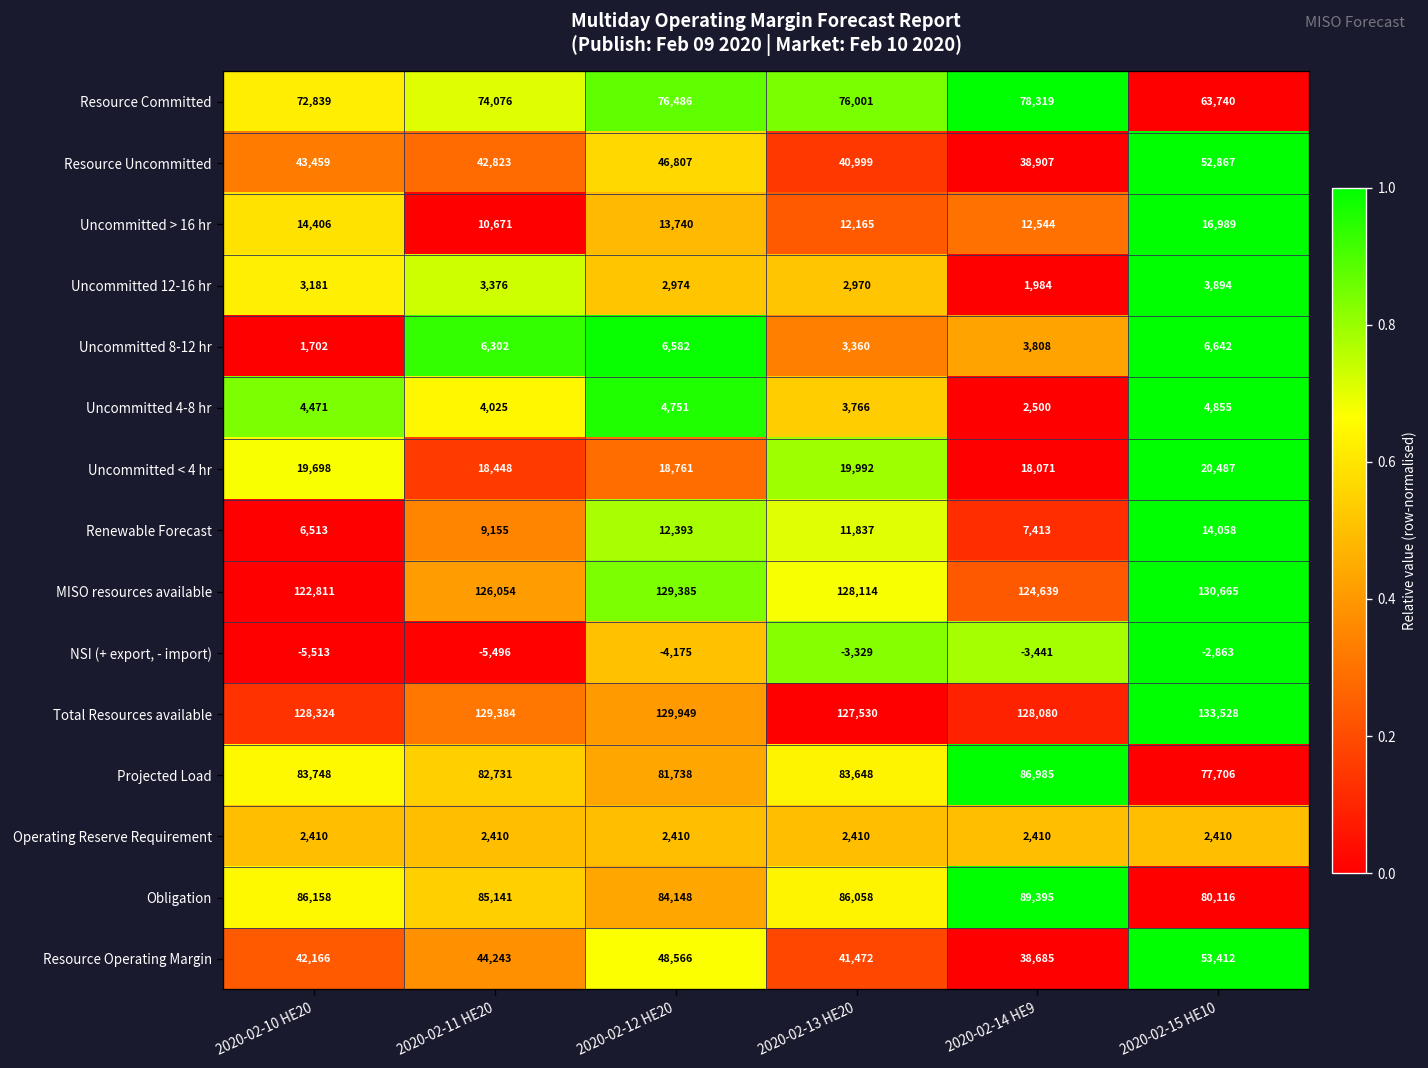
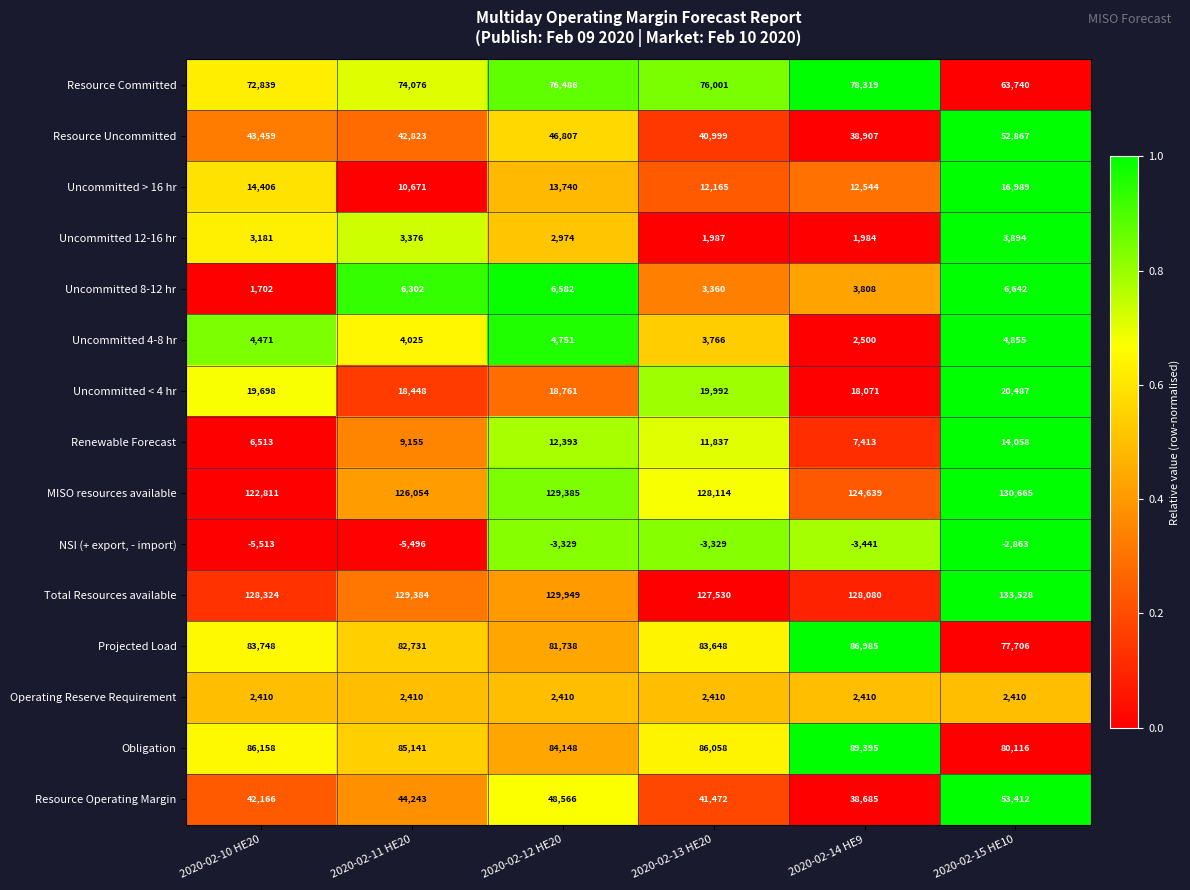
Uncommitted 12-16 hr, 2020-02-13 HE20: 2,970 -> 1,987
NSI (+ export, - import), 2020-02-12 HE20: -4,175 -> -3,329
